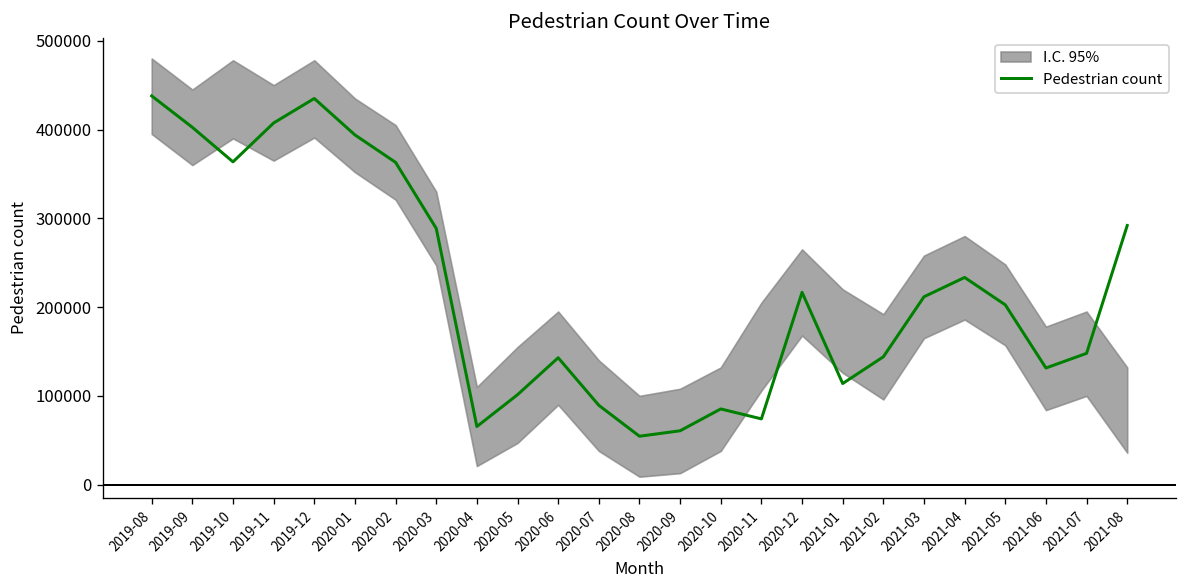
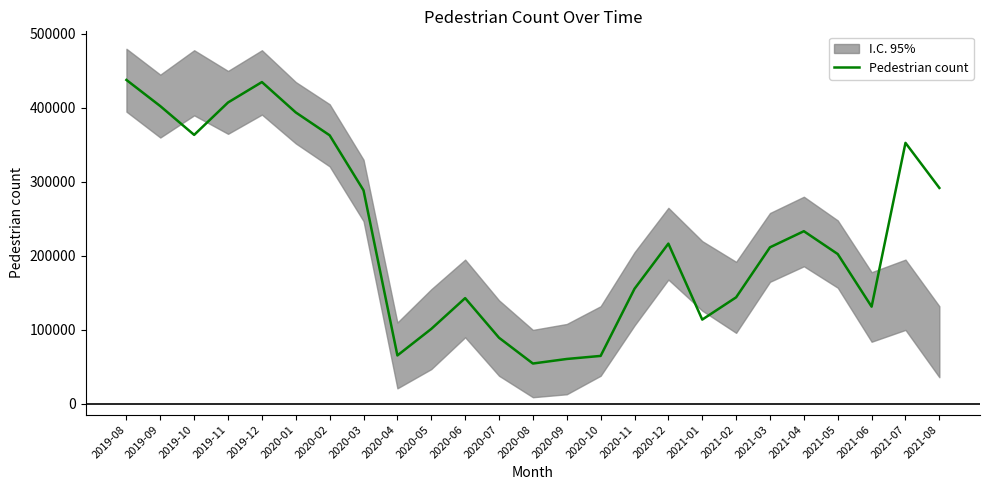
Pedestrian count, 2020-10: 90000 -> 60000
Pedestrian count, 2020-11: 70000 -> 160000
Pedestrian count, 2021-07: 150000 -> 350000
